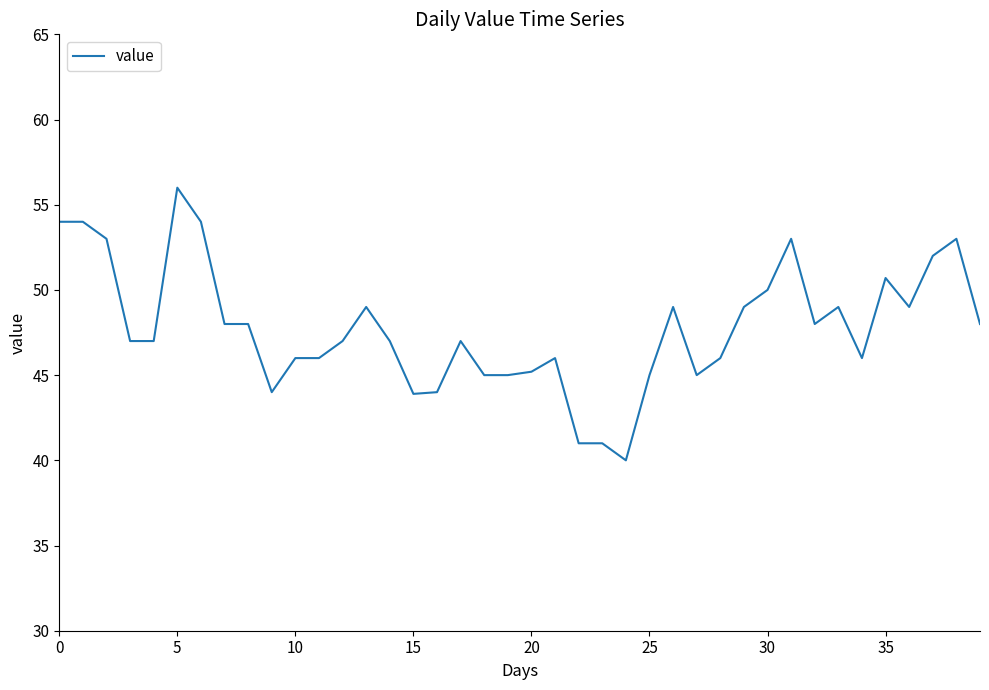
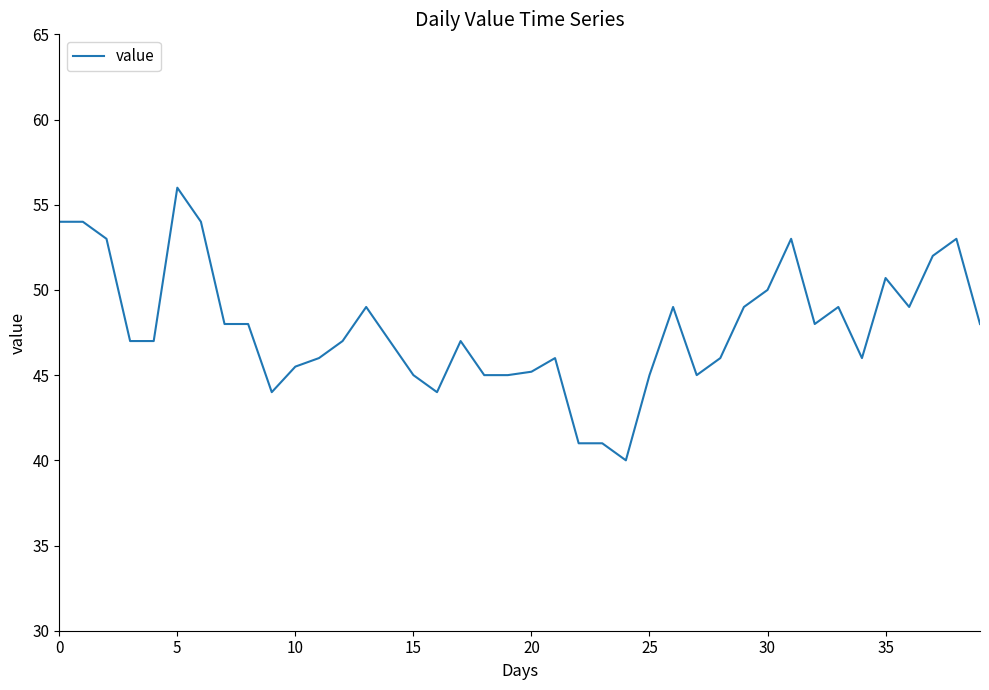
10: 46.0 -> 45.5
15: 43.9 -> 45.0
